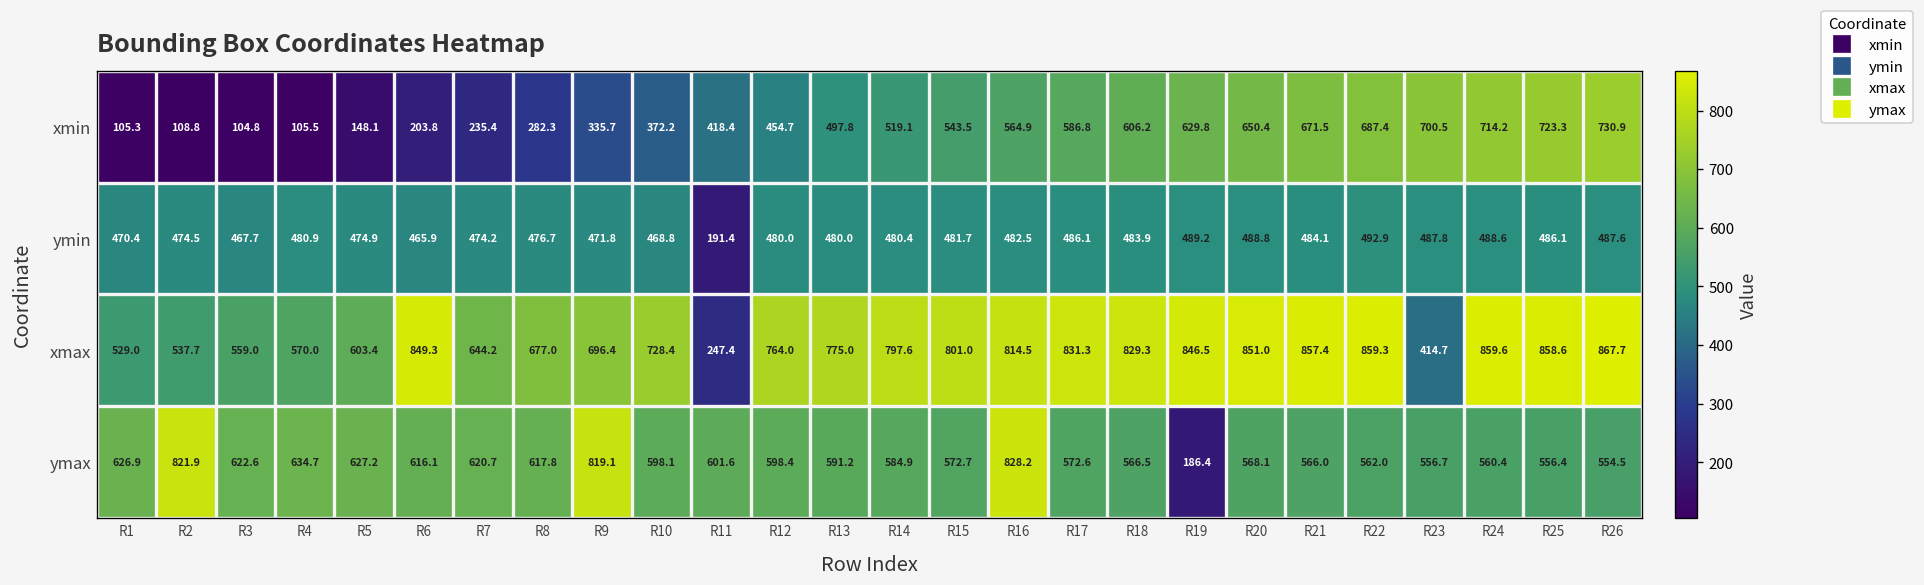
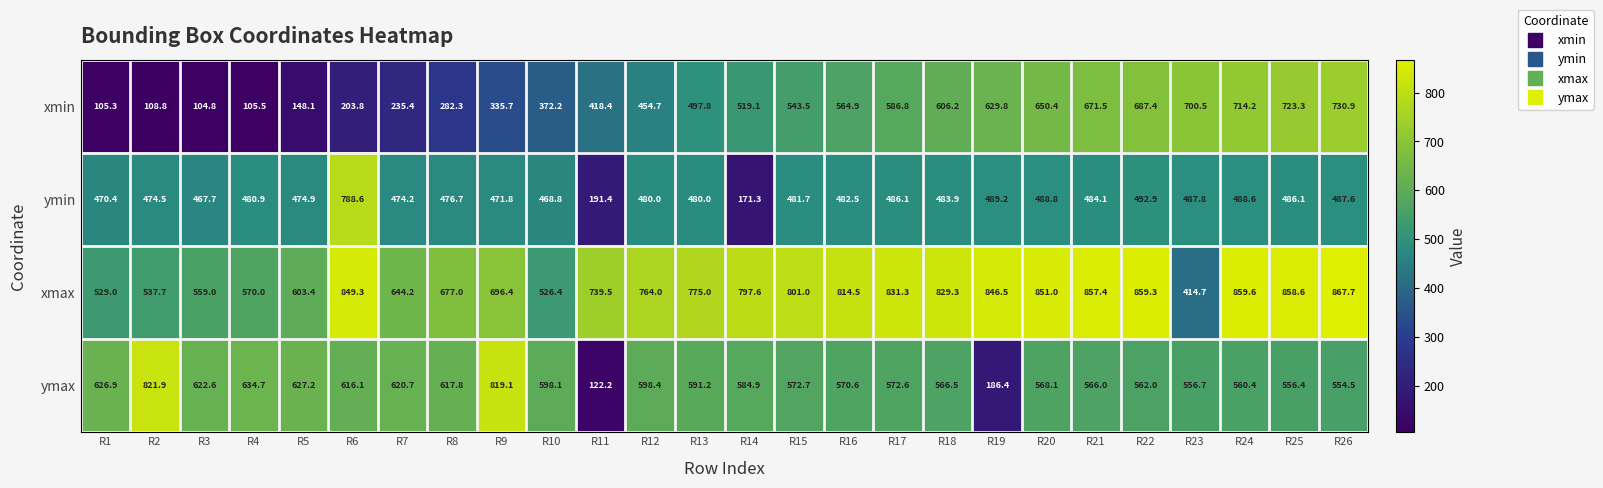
ymin, R6: 465.9 -> 788.6
ymin, R14: 480.4 -> 171.3
xmax, R10: 728.4 -> 526.4
xmax, R11: 247.4 -> 739.5
ymax, R11: 601.6 -> 122.2
ymax, R16: 828.2 -> 570.6
